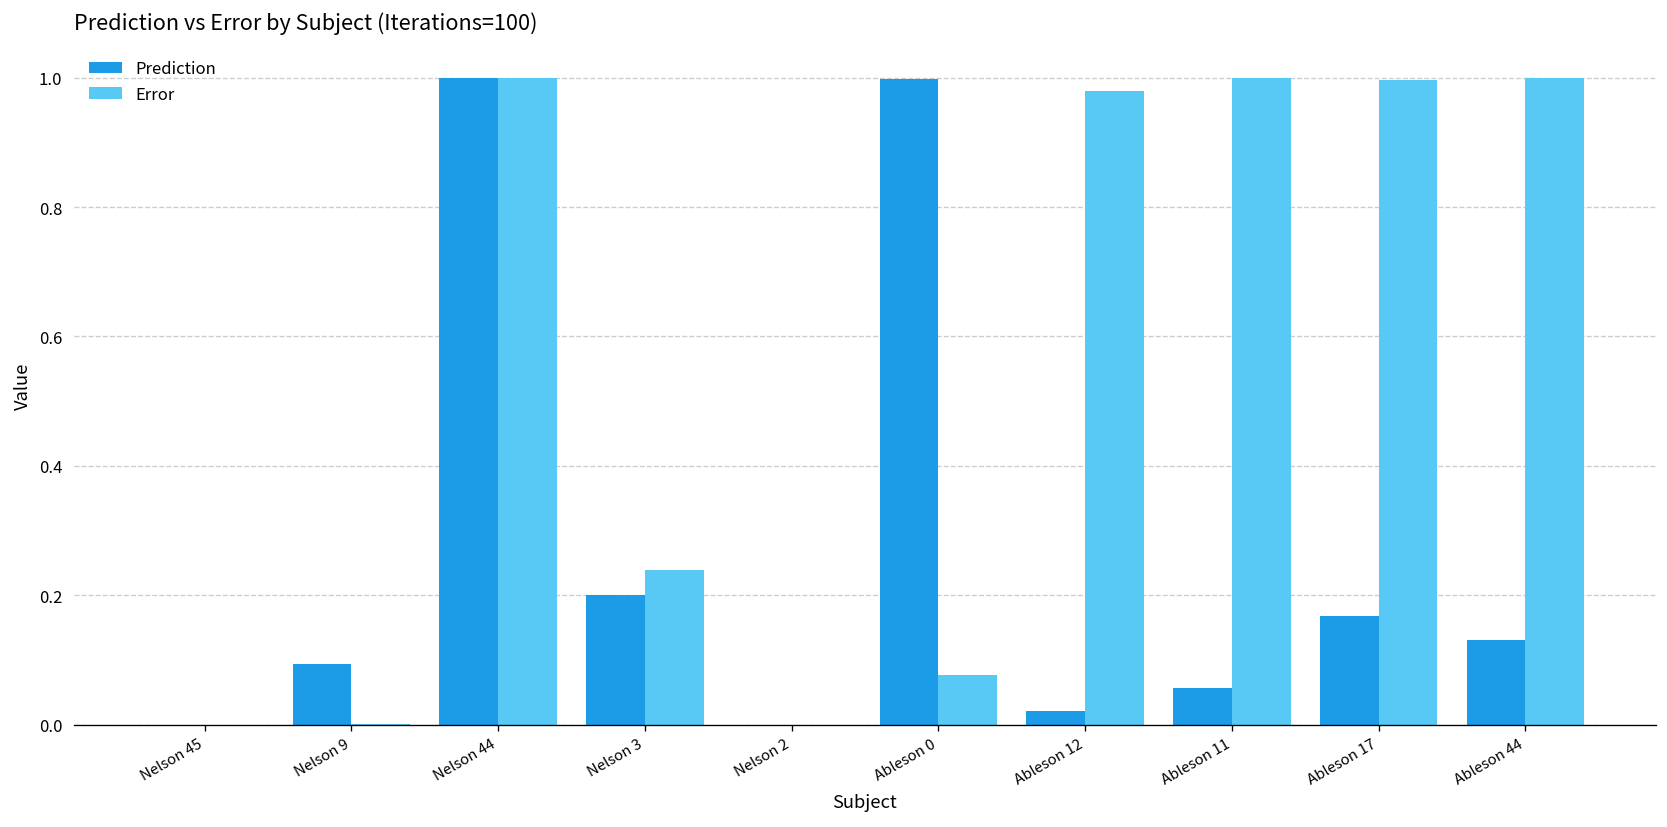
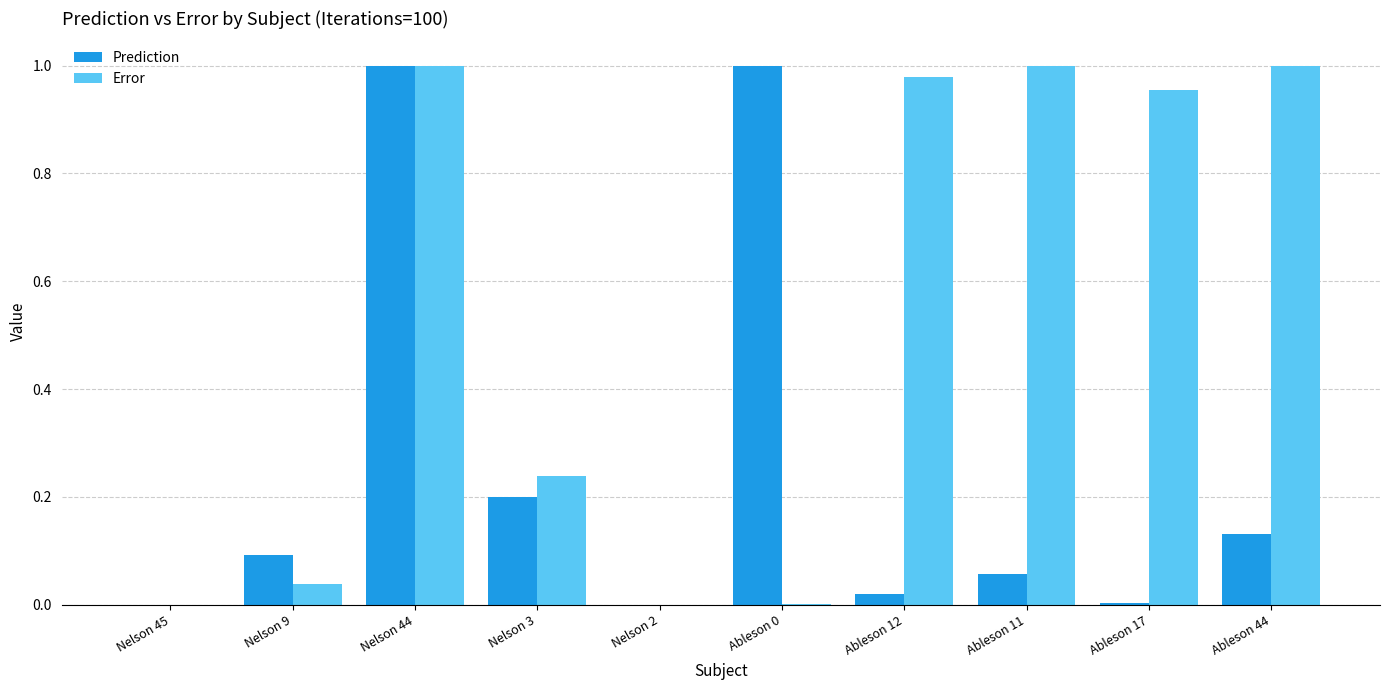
Error, Nelson 9: 0.00 -> 0.04
Error, Ableson 0: 0.08 -> 0.00
Prediction, Ableson 17: 0.17 -> 0.00
Error, Ableson 17: 1.00 -> 0.95
